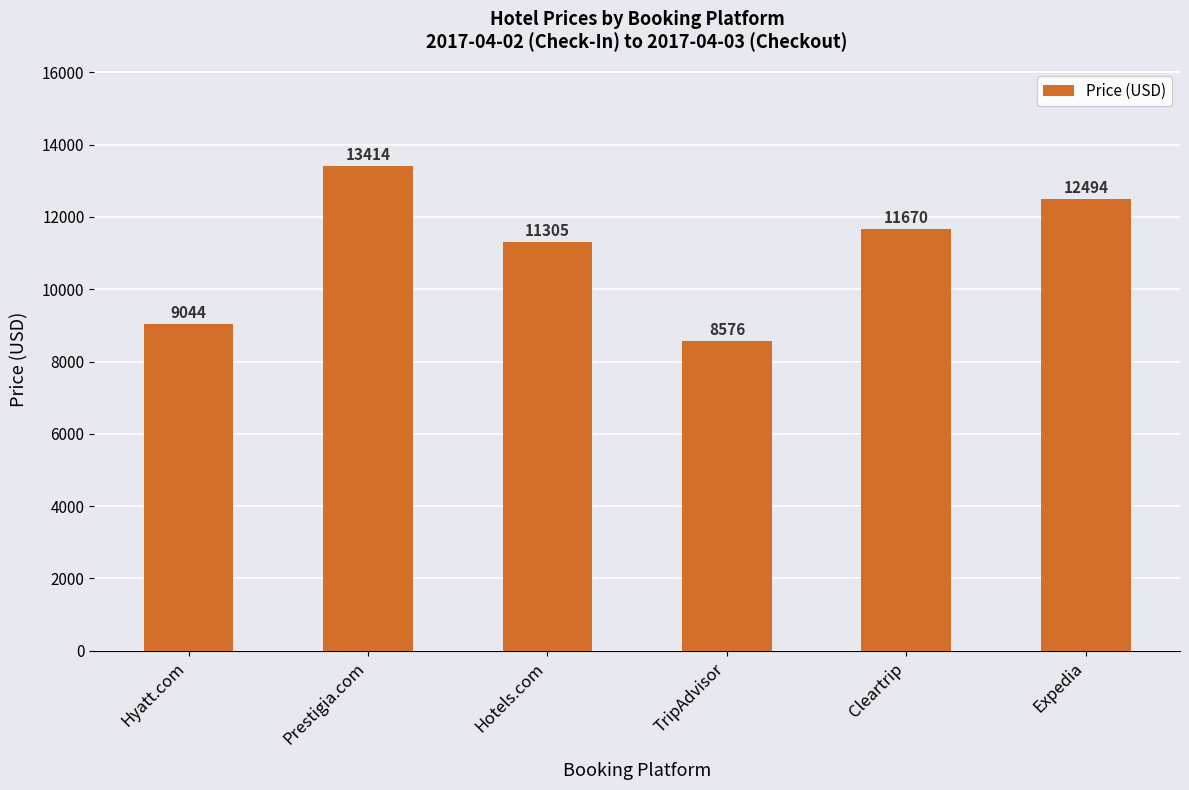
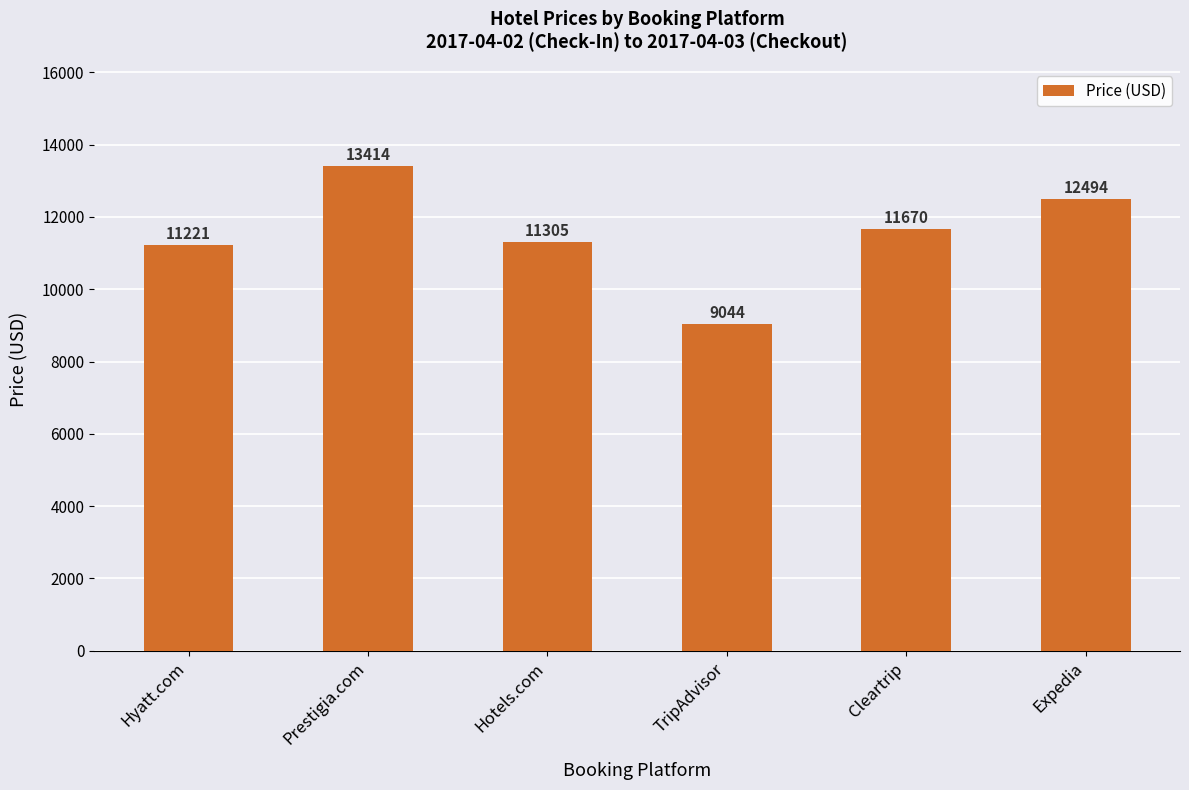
Hyatt.com: 9044 -> 11221
TripAdvisor: 8576 -> 9044
